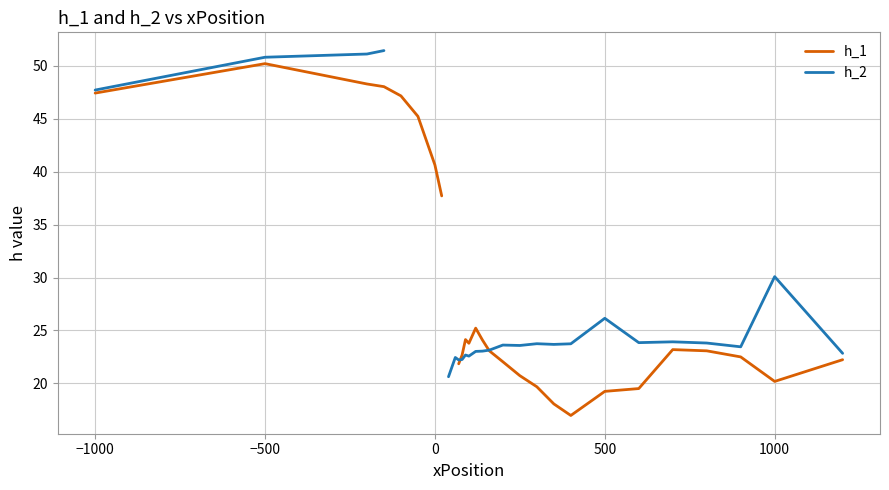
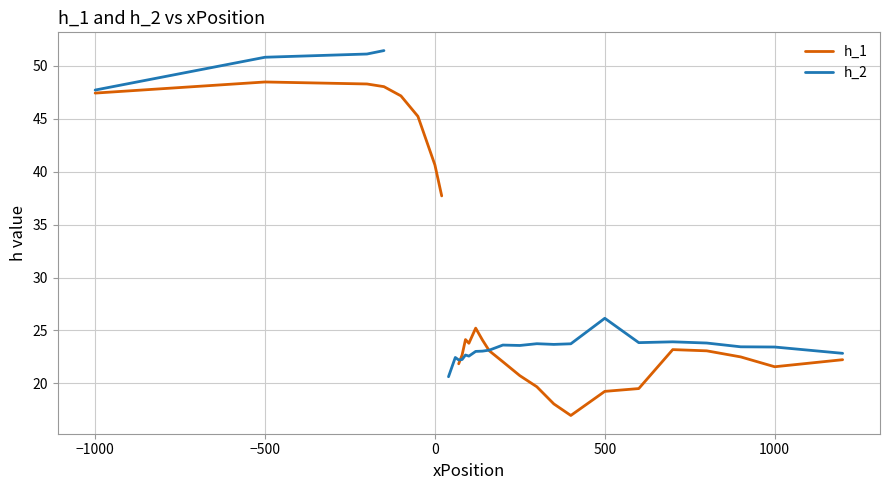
h_1, −500: 50.2 -> 48.5
h_1, 1000: 20.2 -> 21.6
h_2, 1000: 30.1 -> 23.4
